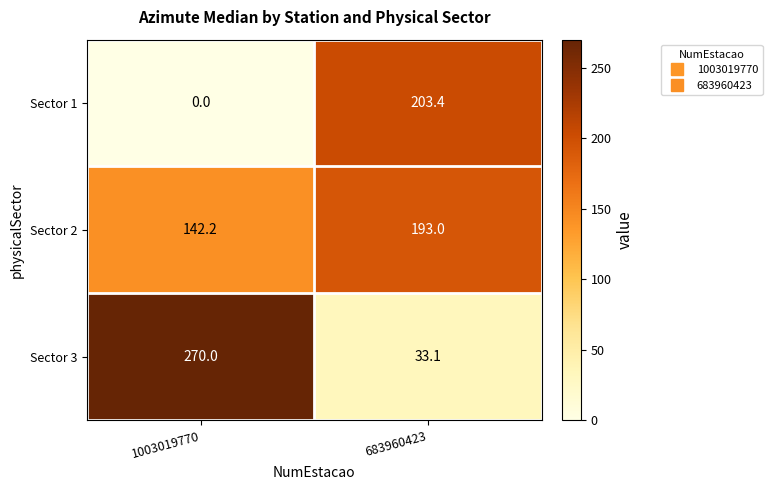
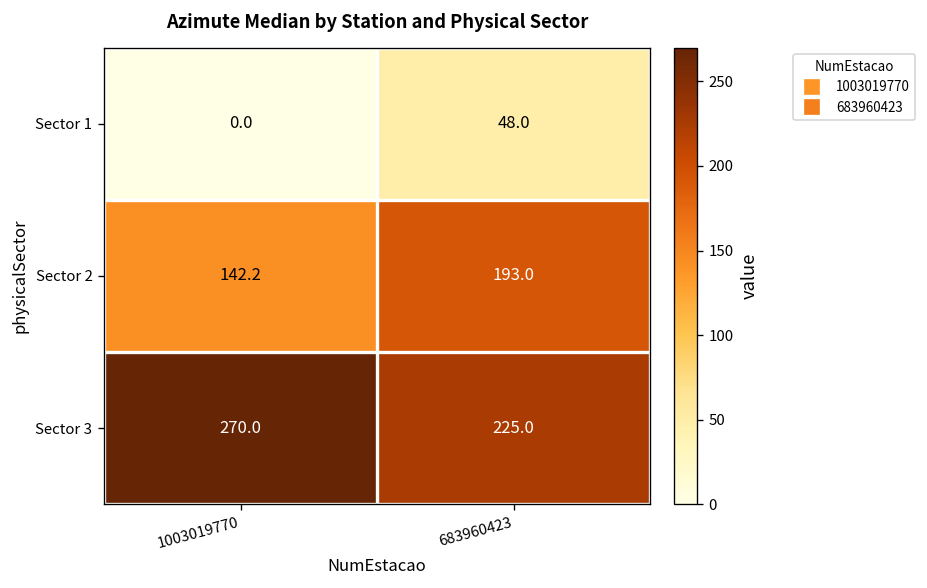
Sector 1, 683960423: 203.4 -> 48.0
Sector 3, 683960423: 33.1 -> 225.0
